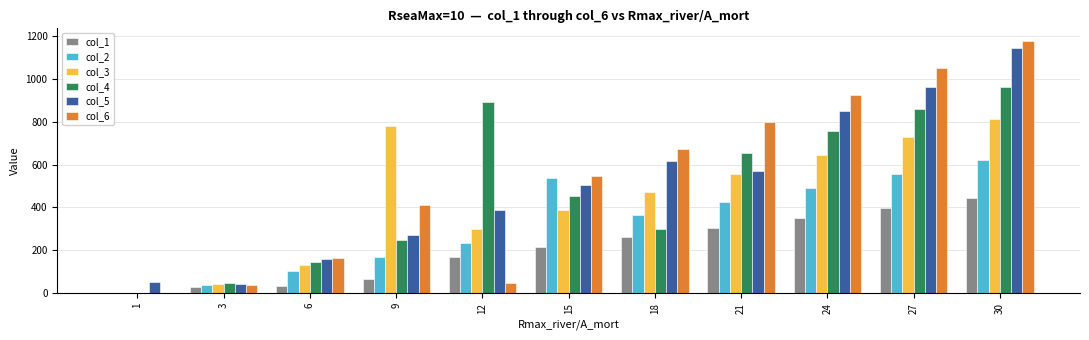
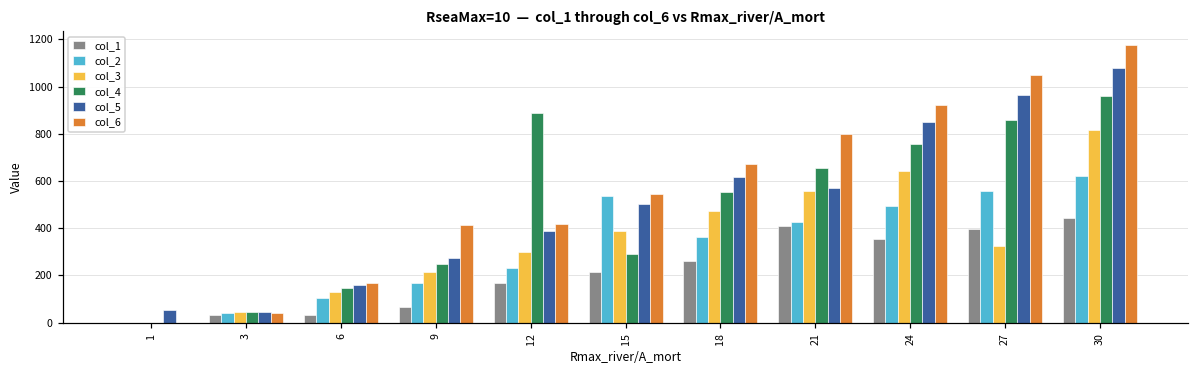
col_3, 9: 780 -> 220
col_6, 12: 50 -> 420
col_4, 15: 450 -> 290
col_4, 18: 300 -> 550
col_1, 21: 310 -> 410
col_3, 27: 730 -> 320
col_5, 30: 1140 -> 1080
